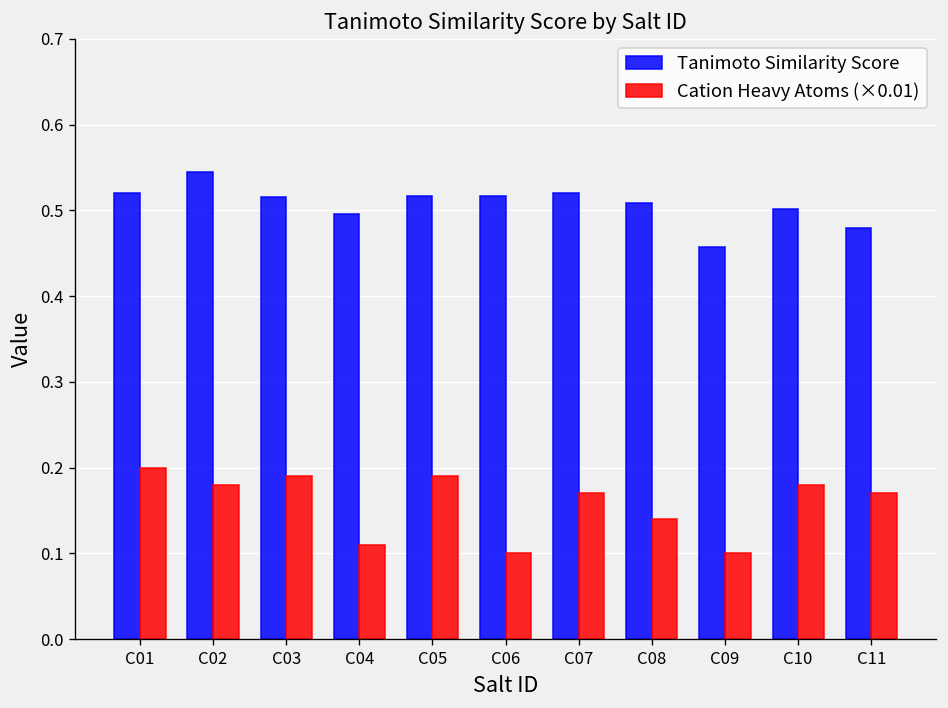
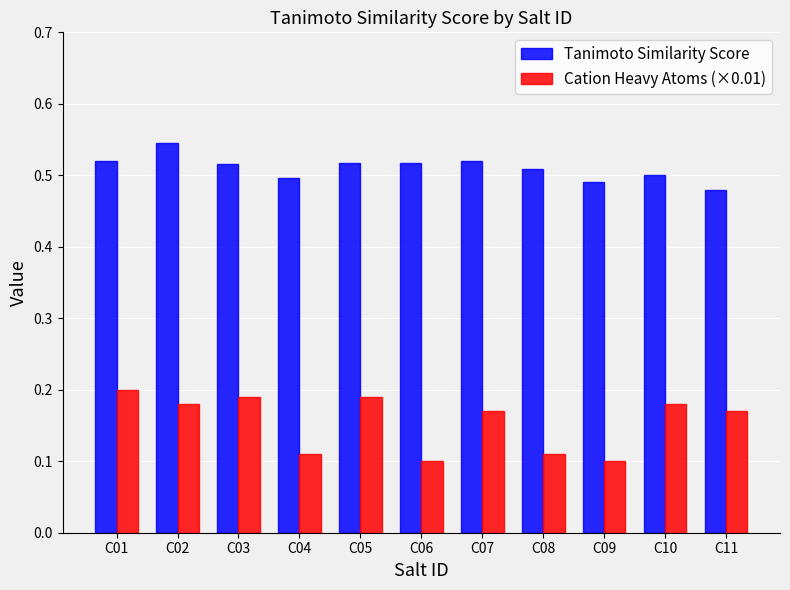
Cation Heavy Atoms (×0.01), C08: 0.14 -> 0.11
Tanimoto Similarity Score, C09: 0.46 -> 0.49
